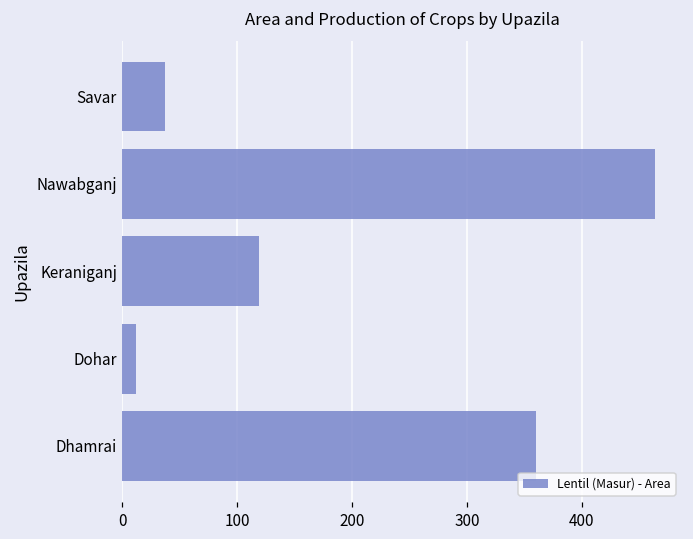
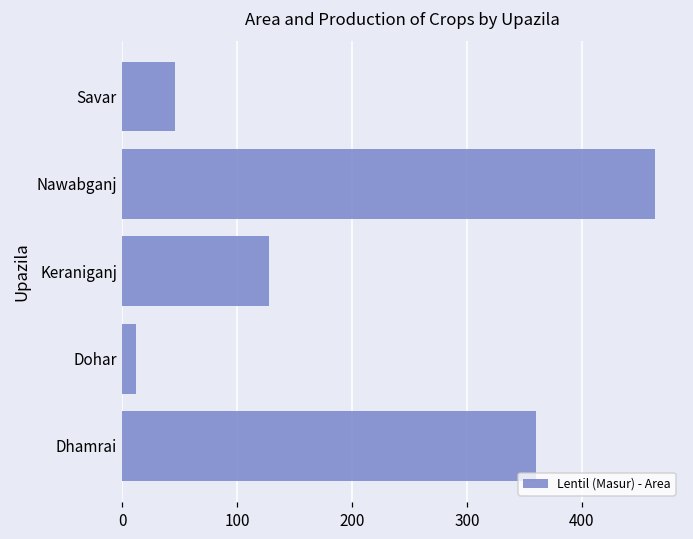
Savar: 37 -> 46
Keraniganj: 119 -> 128
